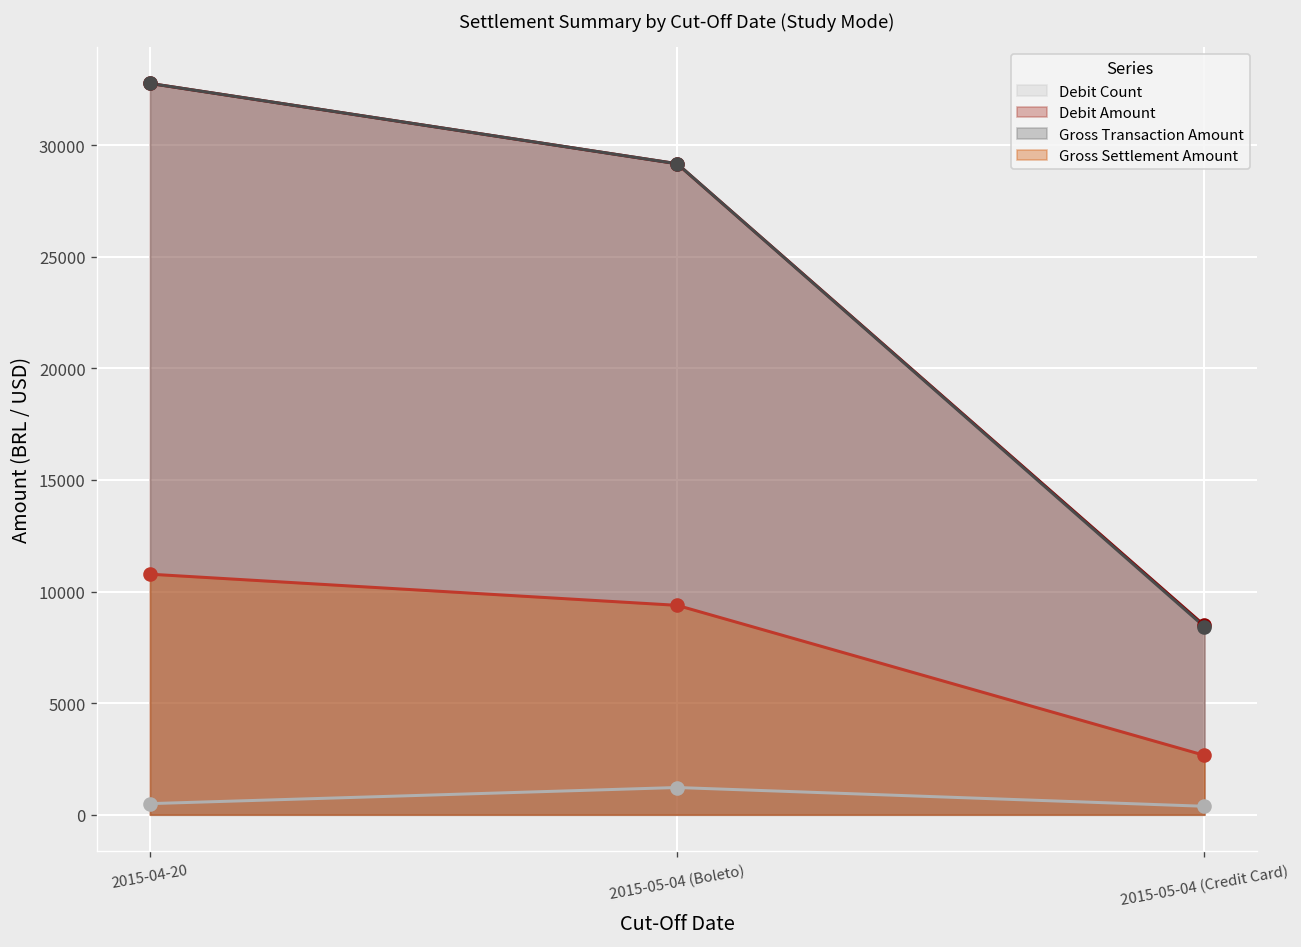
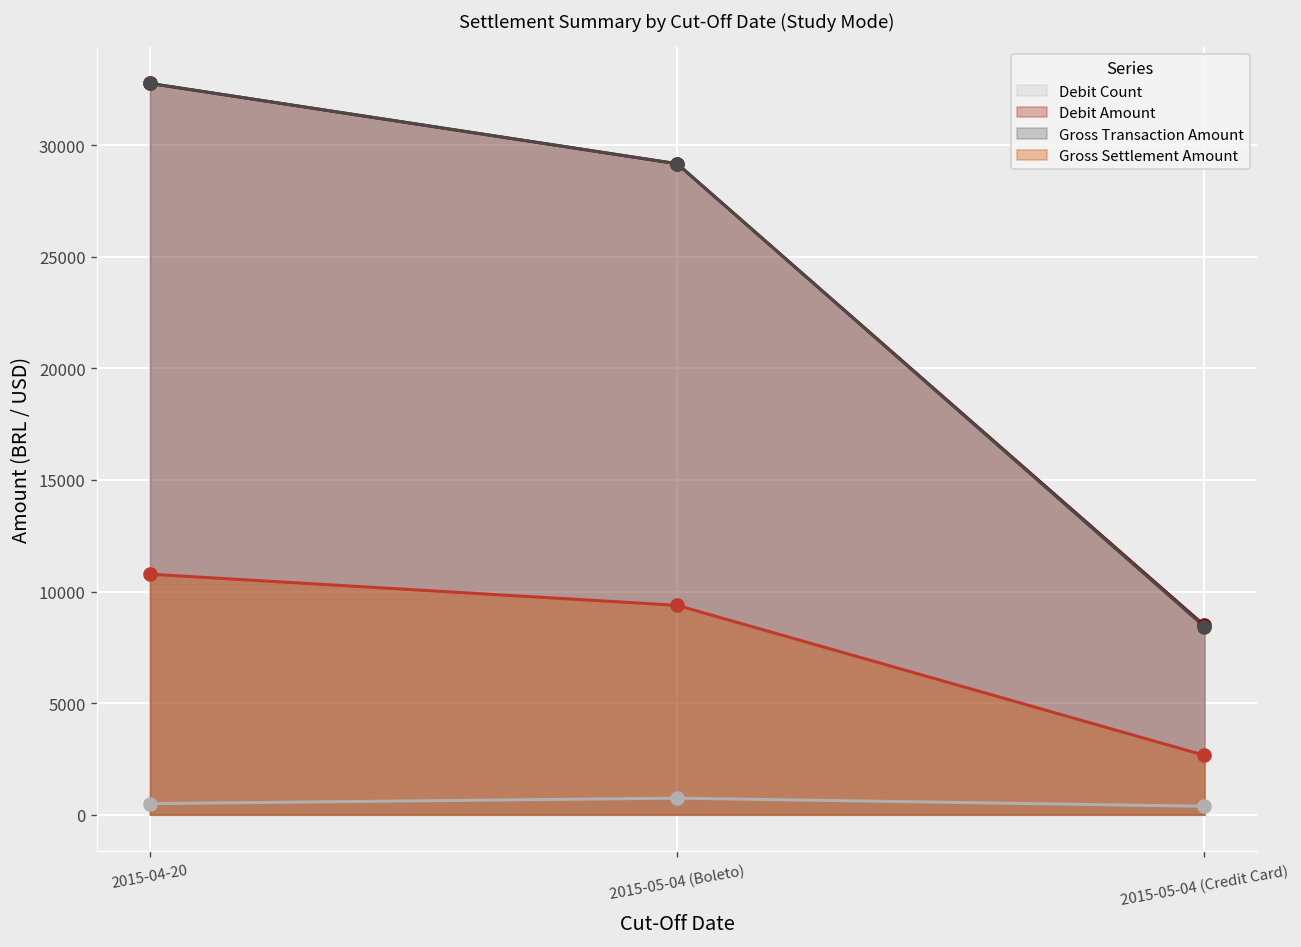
Debit Count, 2015-05-04 (Boleto): 1200 -> 700
